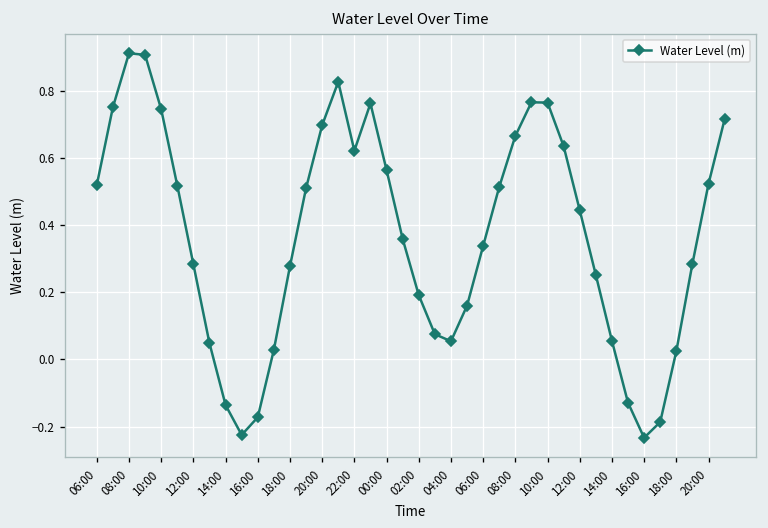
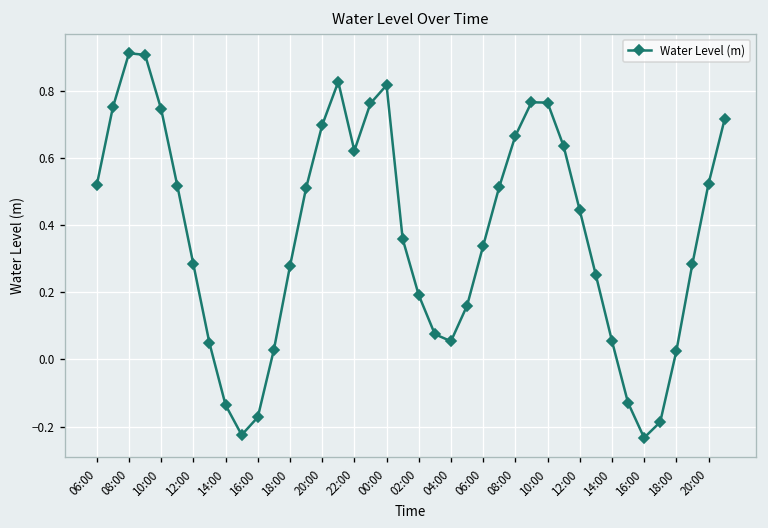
00:00: 0.56 -> 0.82
